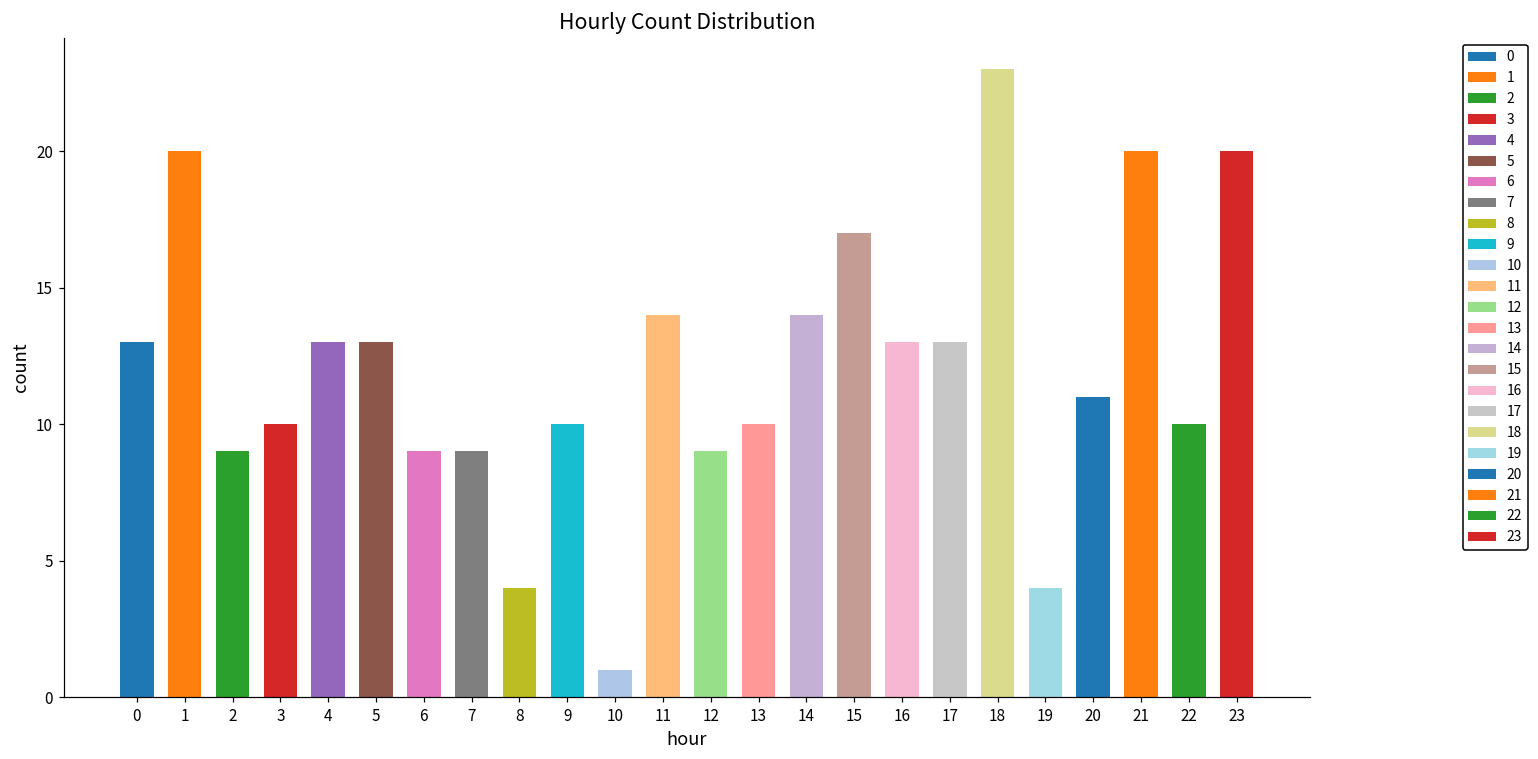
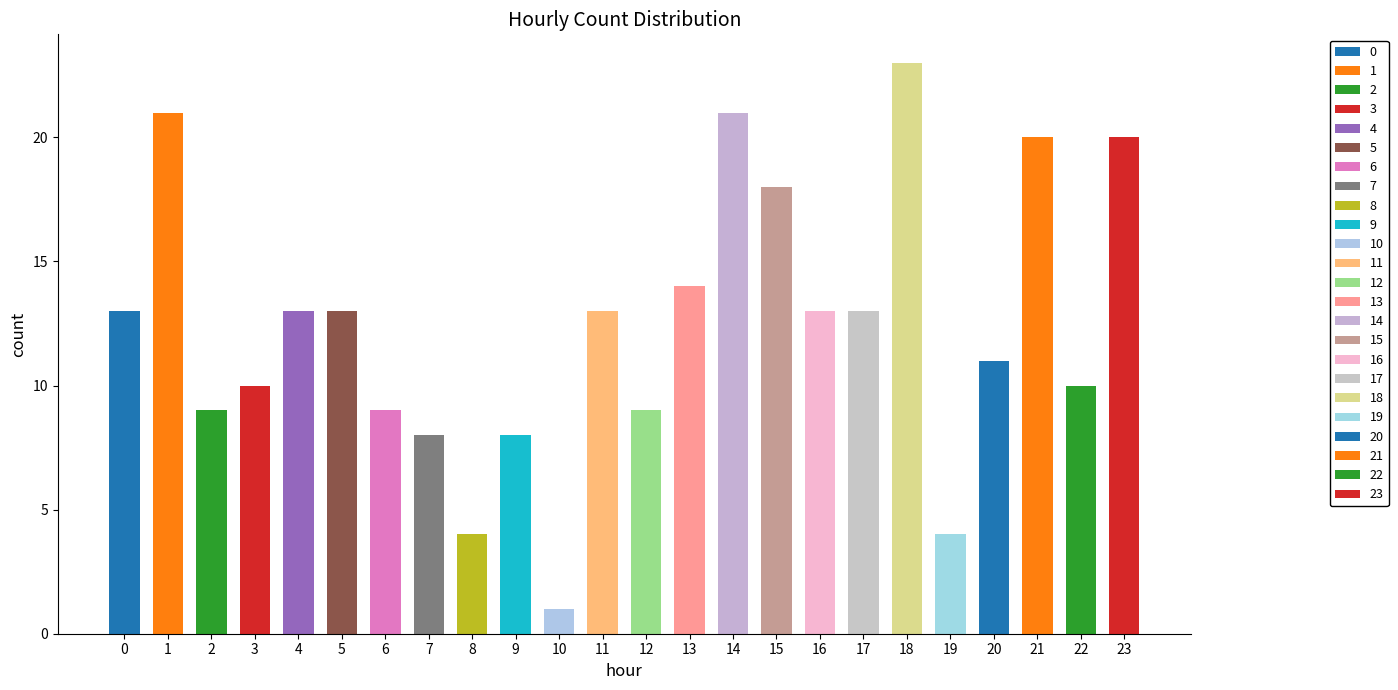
1: 20 -> 21
7: 9 -> 8
9: 10 -> 8
11: 14 -> 13
13: 10 -> 14
14: 14 -> 21
15: 17 -> 18
